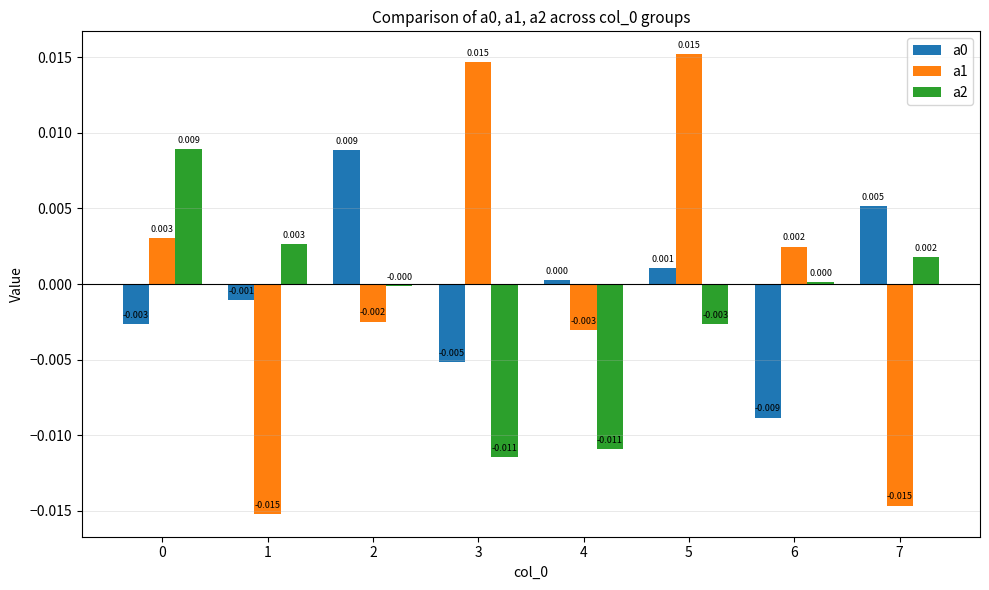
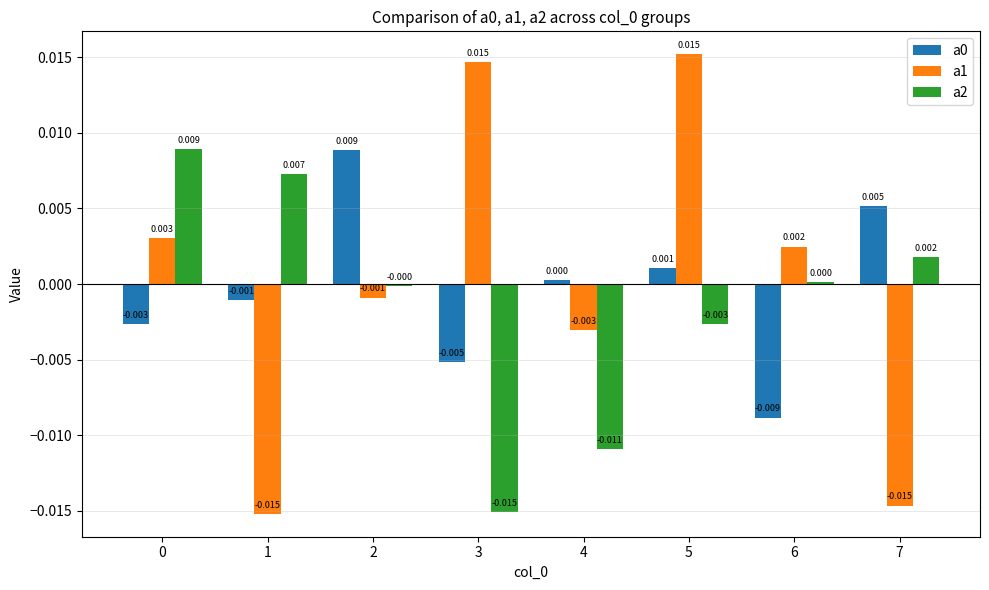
a2, 1: 0.003 -> 0.007
a1, 2: -0.002 -> -0.001
a2, 3: -0.011 -> -0.015
